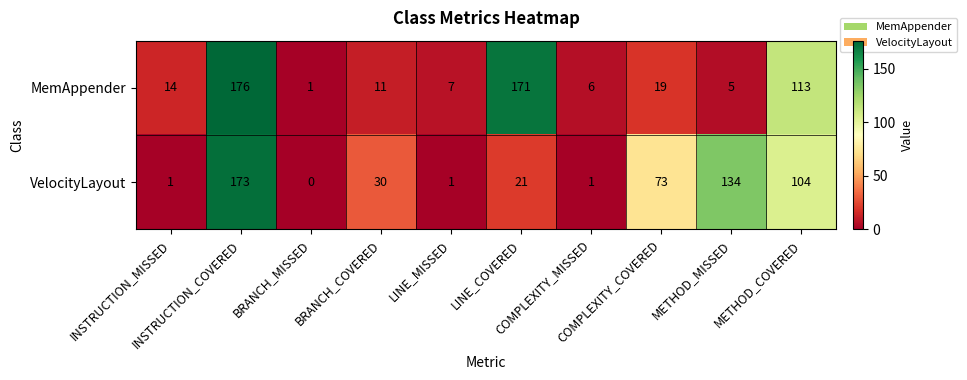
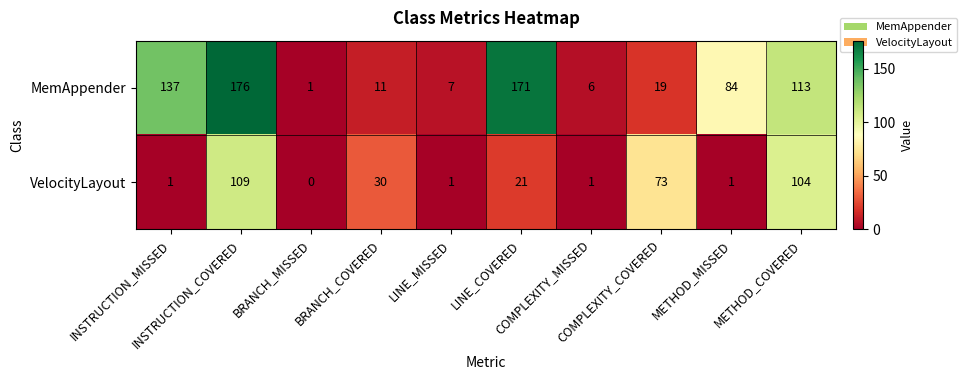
MemAppender, INSTRUCTION_MISSED: 14 -> 137
MemAppender, METHOD_MISSED: 5 -> 84
VelocityLayout, INSTRUCTION_COVERED: 173 -> 109
VelocityLayout, METHOD_MISSED: 134 -> 1
